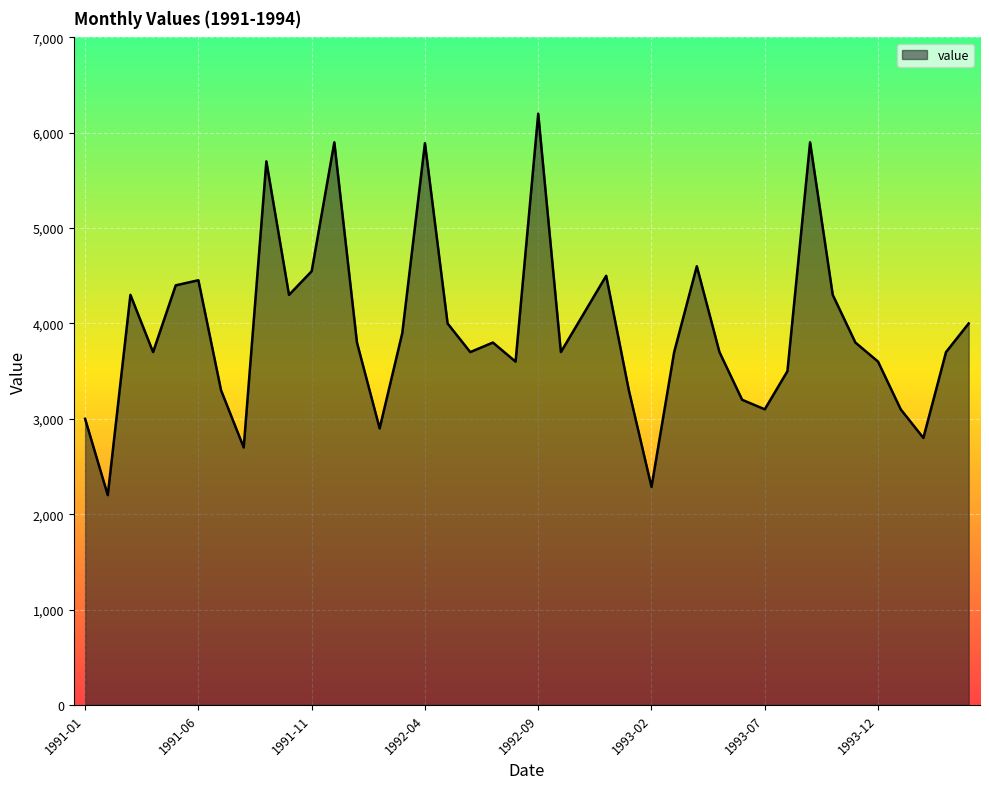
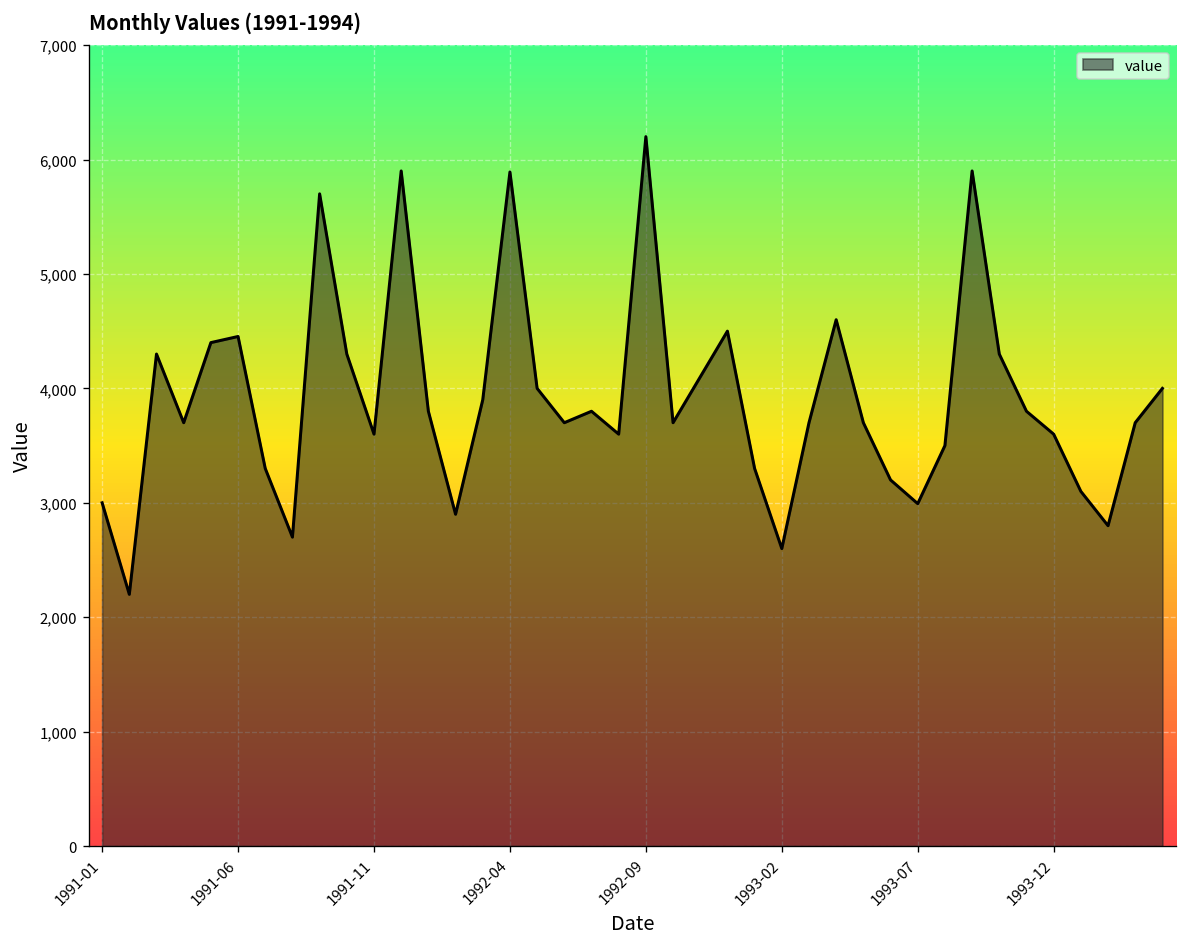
1991-11: 4,500 -> 3,600
1993-02: 2,300 -> 2,600
1993-07: 3,100 -> 3,000
